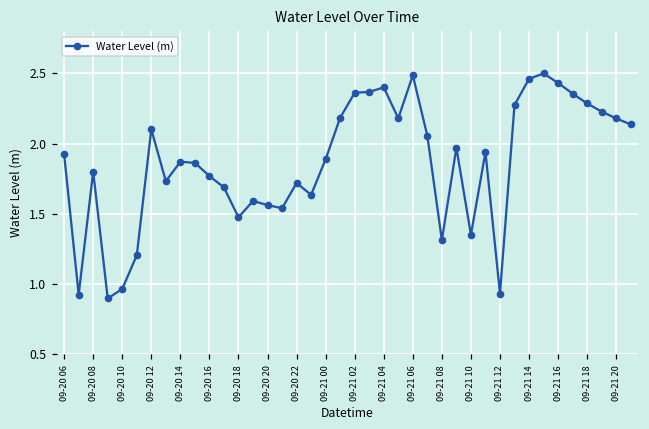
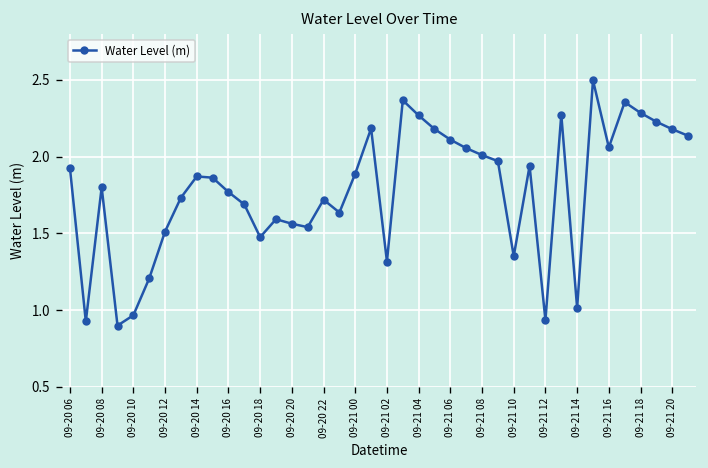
09-20 12: 2.10 -> 1.51
09-21 02: 2.36 -> 1.32
09-21 04: 2.40 -> 2.27
09-21 06: 2.49 -> 2.11
09-21 08: 1.31 -> 2.01
09-21 14: 2.46 -> 1.01
09-21 16: 2.43 -> 2.06
